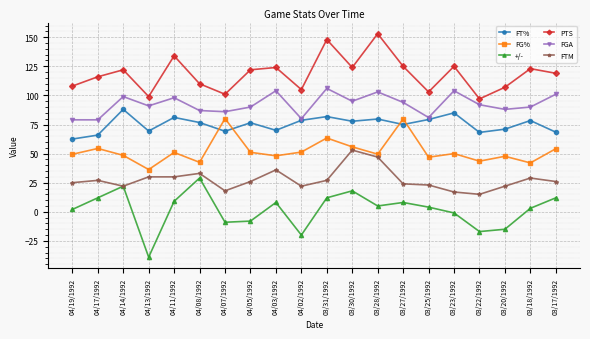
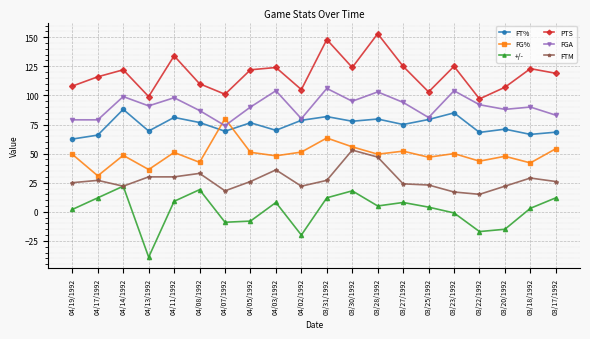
FG%, 04/17/1992: 54 -> 31
+/-, 04/08/1992: 29 -> 19
FGA, 04/07/1992: 86 -> 74
FG%, 03/27/1992: 80 -> 52
FT%, 03/18/1992: 78 -> 67
FGA, 03/17/1992: 101 -> 83
